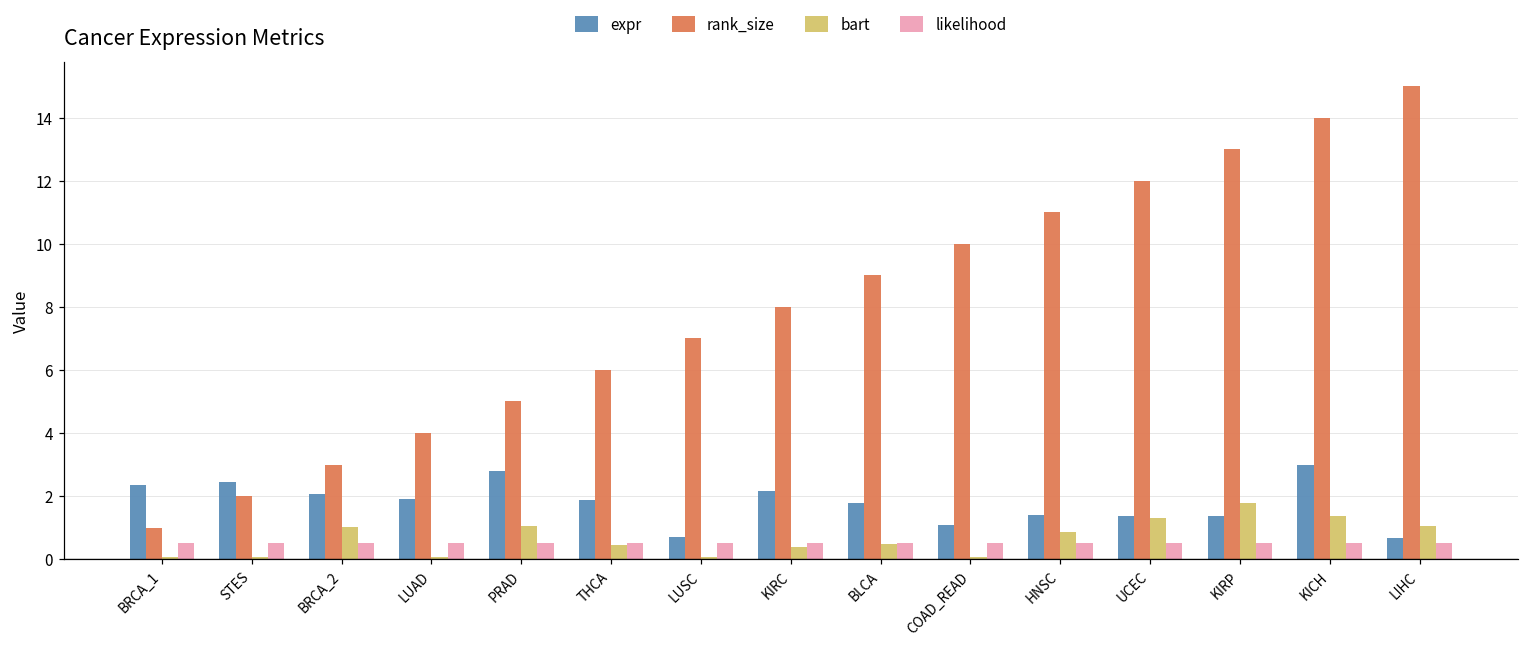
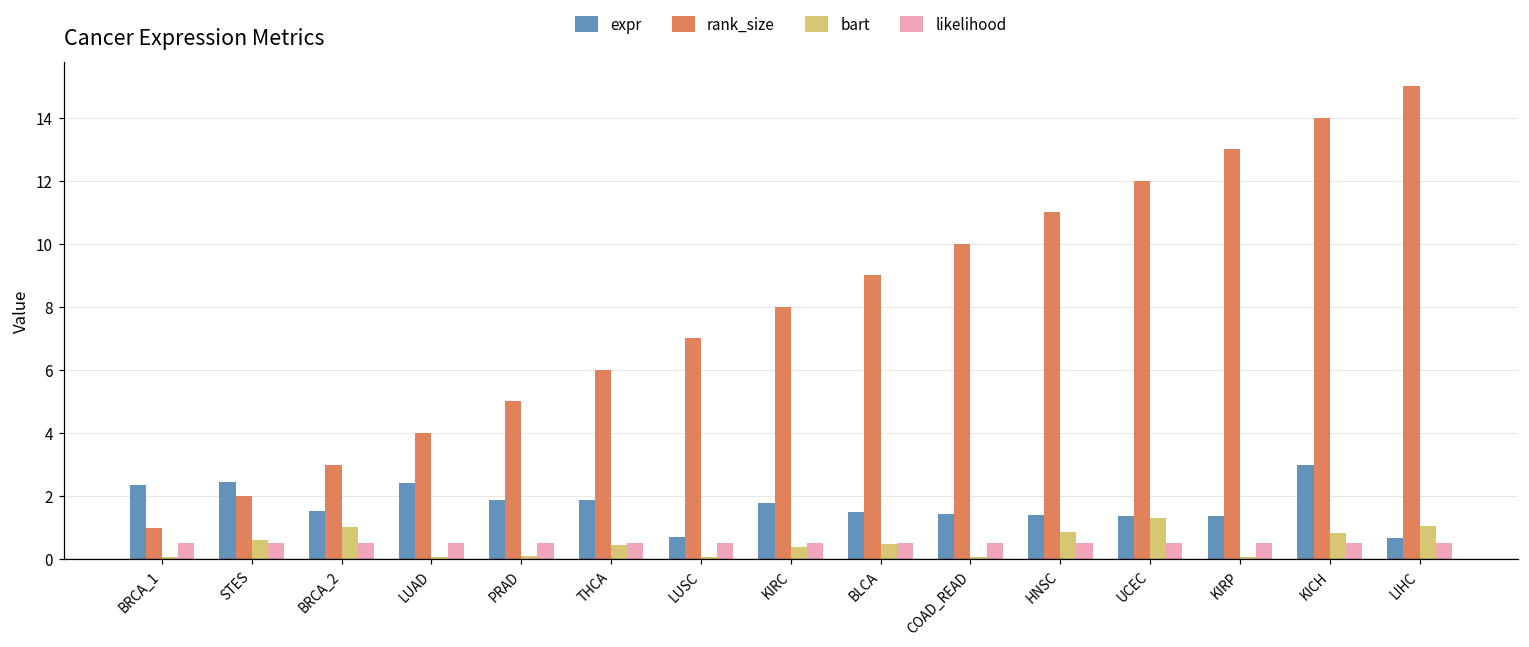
bart, STES: 0.1 -> 0.6
expr, BRCA_2: 2.1 -> 1.5
expr, LUAD: 1.9 -> 2.4
expr, PRAD: 2.8 -> 1.9
bart, PRAD: 1.1 -> 0.1
expr, KIRC: 2.1 -> 1.8
expr, BLCA: 1.8 -> 1.5
expr, COAD_READ: 1.1 -> 1.4
bart, KIRP: 1.8 -> 0.1
bart, KICH: 1.4 -> 0.8
